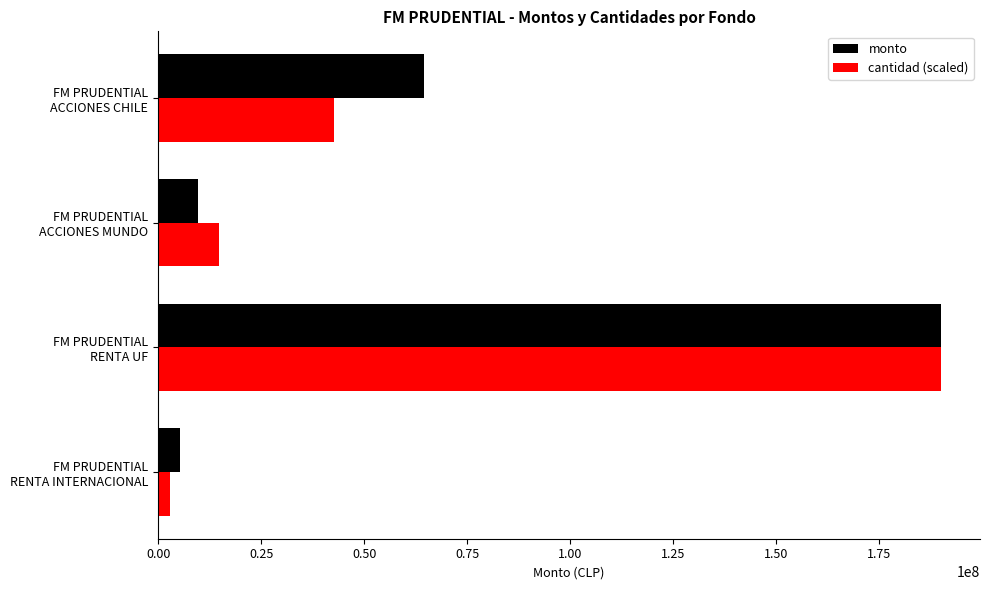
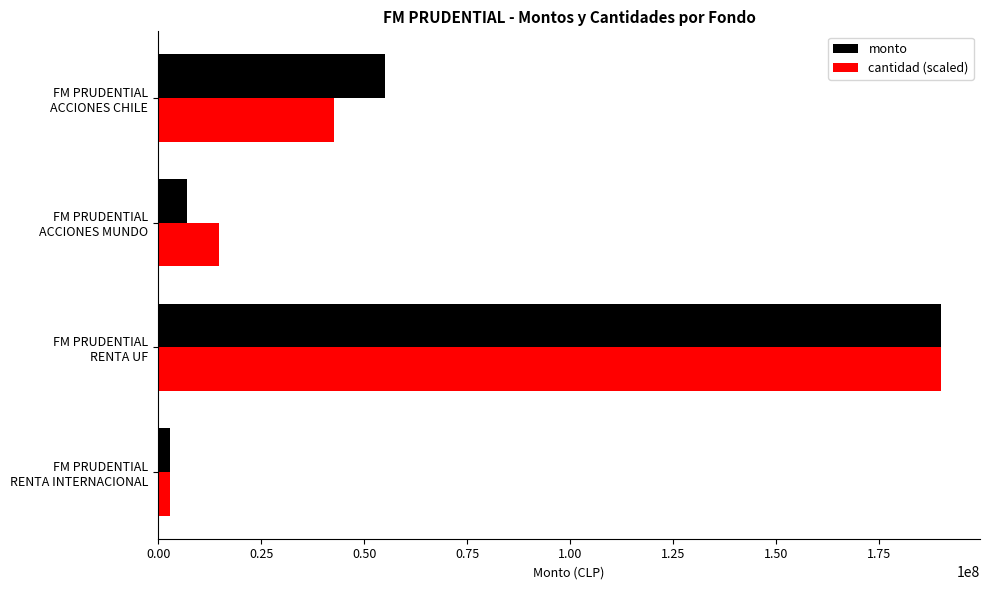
monto, FM PRUDENTIAL ACCIONES CHILE: 65000000 -> 55000000
monto, FM PRUDENTIAL ACCIONES MUNDO: 10000000 -> 7000000
monto, FM PRUDENTIAL RENTA INTERNACIONAL: 5000000 -> 3000000
